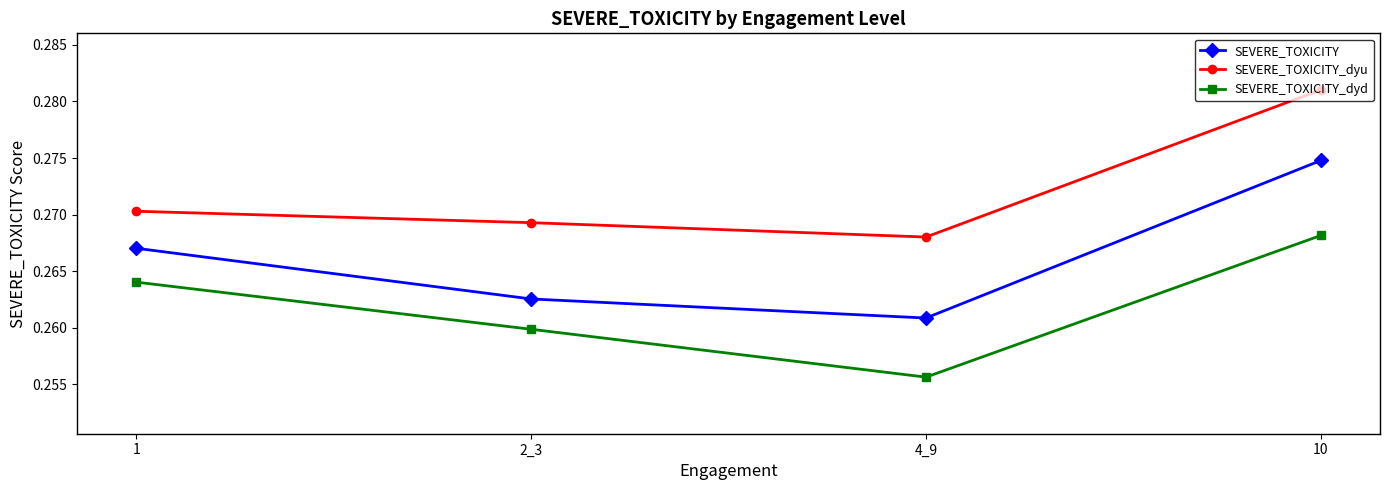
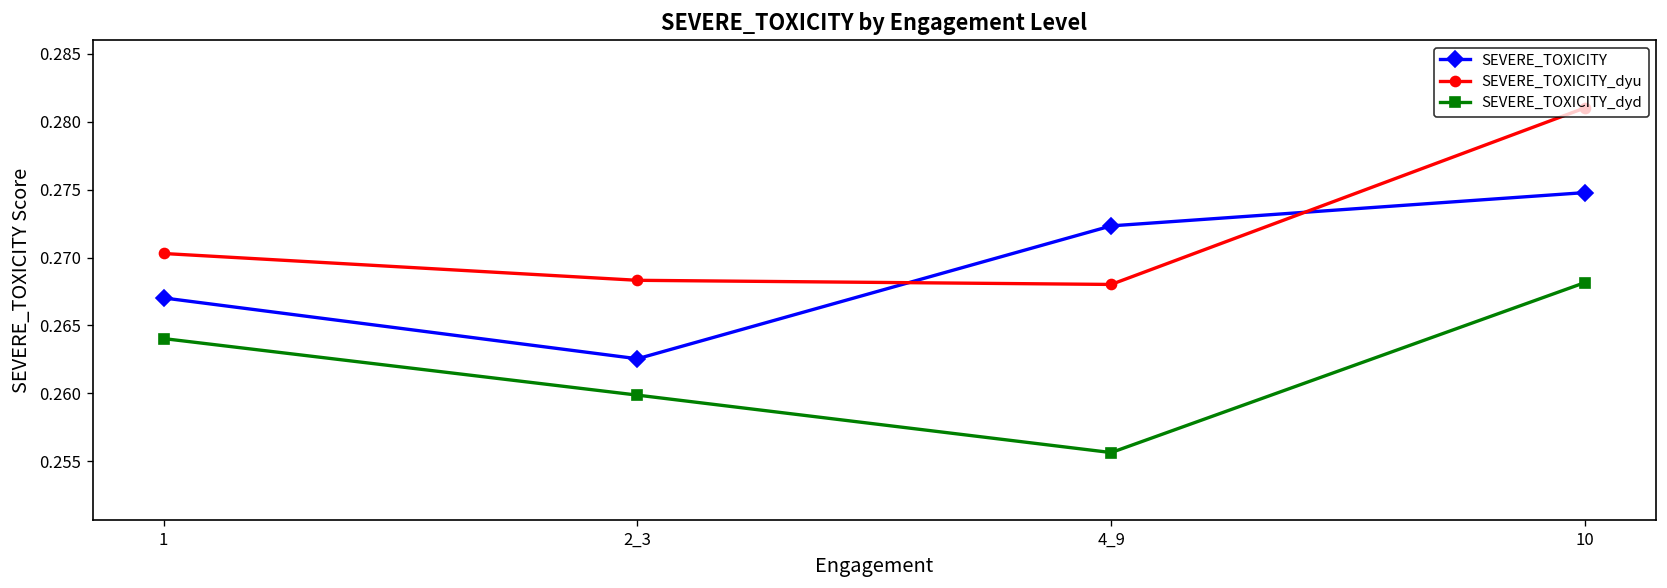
SEVERE_TOXICITY_dyu, 2_3: 0.2693 -> 0.2683
SEVERE_TOXICITY, 4_9: 0.2609 -> 0.2723
